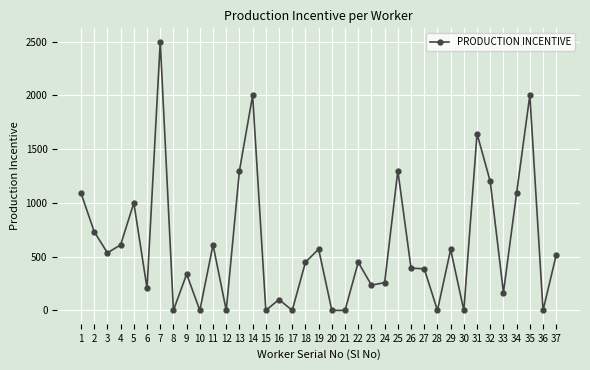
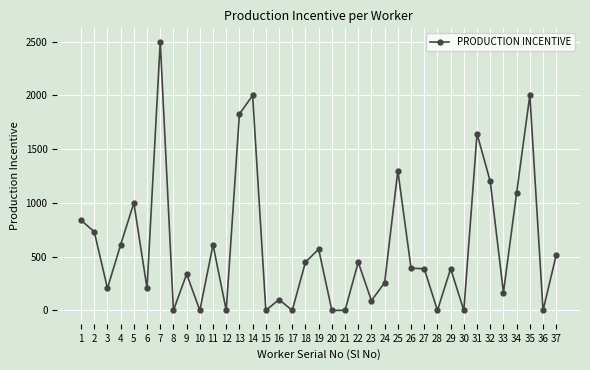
1: 1090 -> 840
3: 540 -> 210
13: 1300 -> 1830
23: 240 -> 90
29: 570 -> 390
